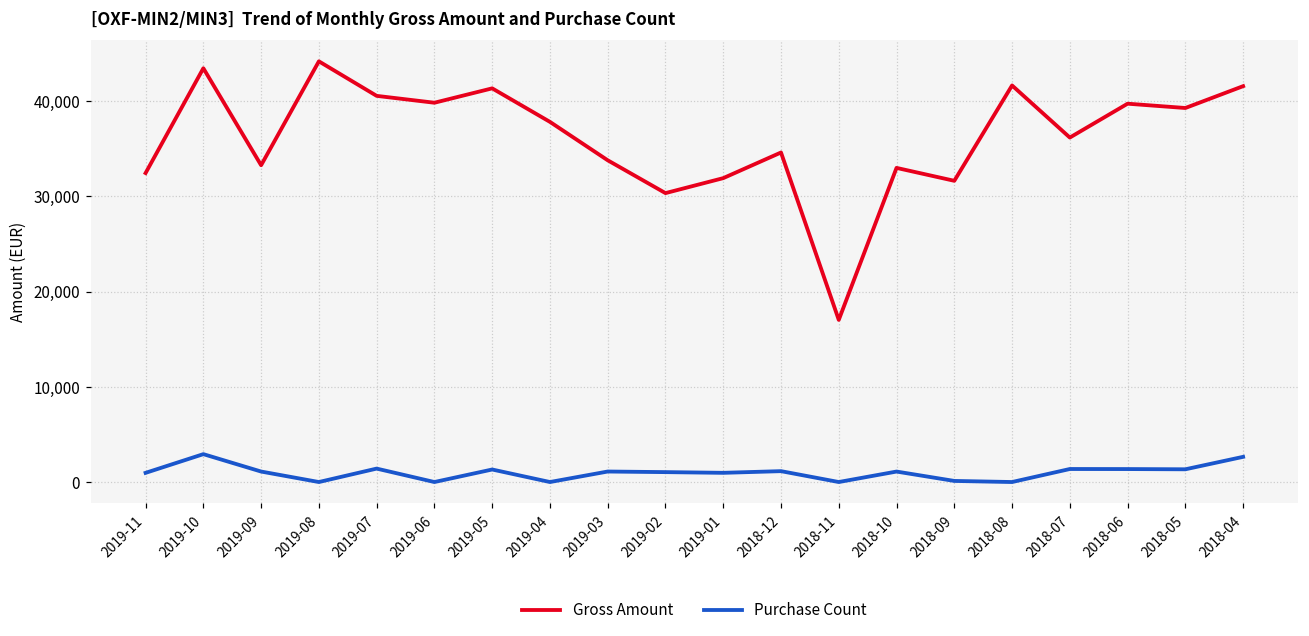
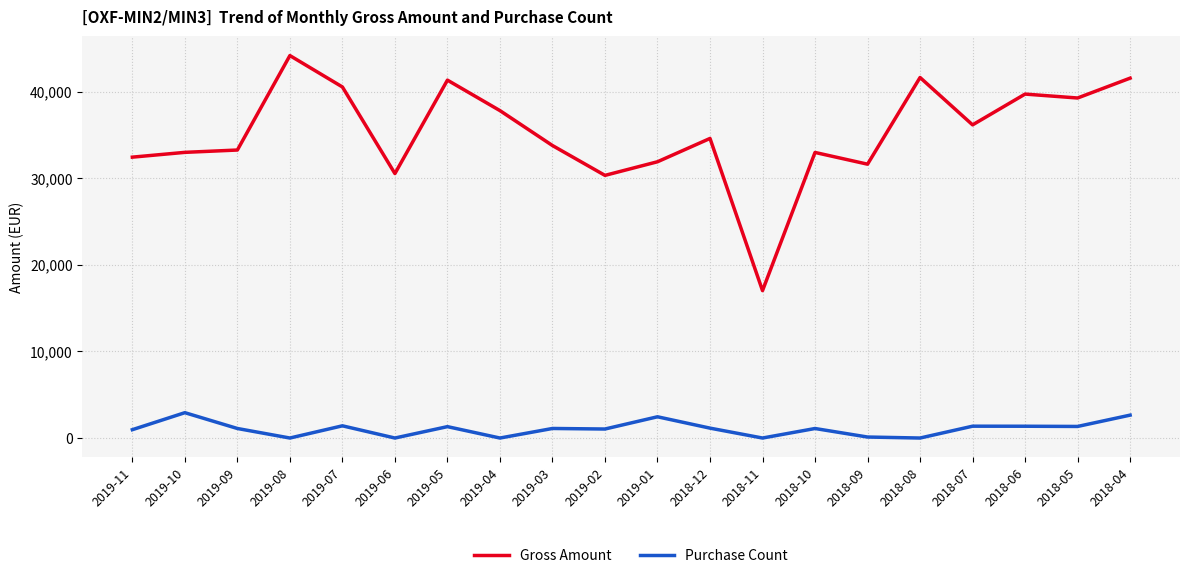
Gross Amount, 2019-10: 43,000 -> 33,000
Gross Amount, 2019-06: 40,000 -> 31,000
Purchase Count, 2019-01: 1,000 -> 2,000
